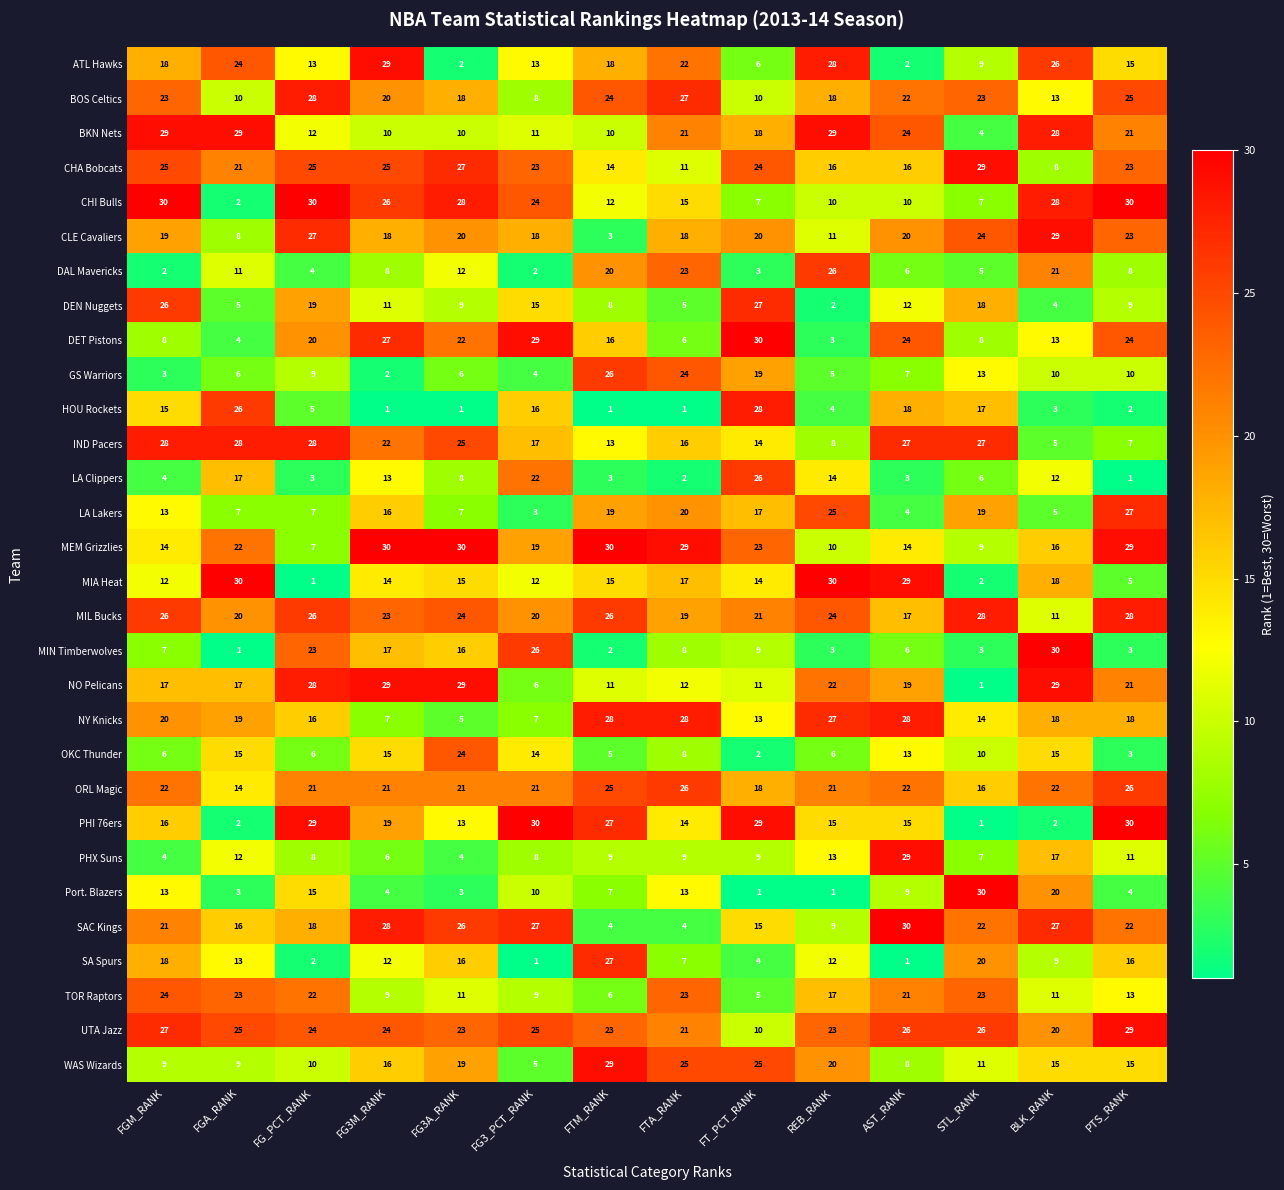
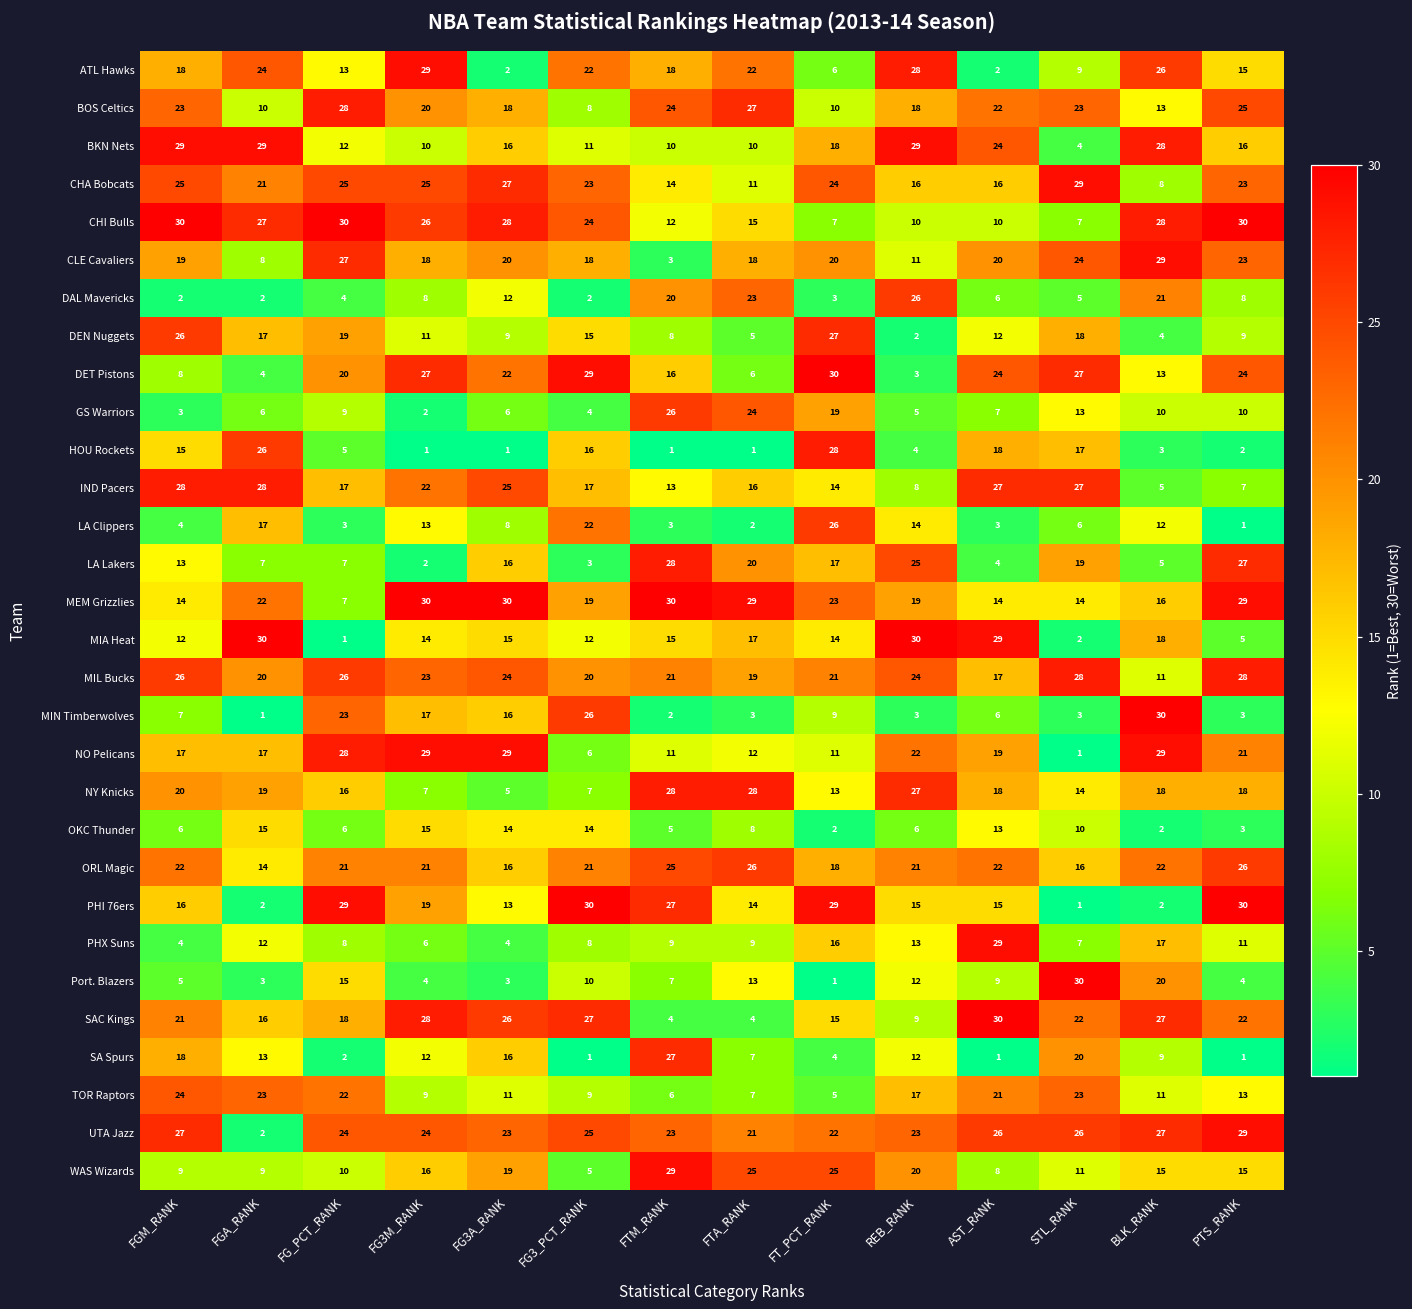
ATL Hawks, FG3_PCT_RANK: 13 -> 22
BKN Nets, FG3A_RANK: 10 -> 16
BKN Nets, FTA_RANK: 21 -> 10
BKN Nets, PTS_RANK: 21 -> 16
CHI Bulls, FGA_RANK: 2 -> 27
DAL Mavericks, FGA_RANK: 11 -> 2
DEN Nuggets, FGA_RANK: 5 -> 17
DET Pistons, STL_RANK: 8 -> 27
IND Pacers, FG_PCT_RANK: 28 -> 17
LA Lakers, FG3M_RANK: 16 -> 2
LA Lakers, FG3A_RANK: 7 -> 16
LA Lakers, FTM_RANK: 19 -> 28
MEM Grizzlies, REB_RANK: 10 -> 19
MEM Grizzlies, STL_RANK: 9 -> 14
MIL Bucks, FTM_RANK: 26 -> 21
MIN Timberwolves, FTA_RANK: 8 -> 3
NY Knicks, AST_RANK: 28 -> 18
OKC Thunder, FG3A_RANK: 24 -> 14
OKC Thunder, BLK_RANK: 15 -> 2
ORL Magic, FG3A_RANK: 21 -> 16
PHX Suns, FT_PCT_RANK: 9 -> 16
Port. Blazers, FGM_RANK: 13 -> 5
Port. Blazers, REB_RANK: 1 -> 12
SA Spurs, PTS_RANK: 16 -> 1
TOR Raptors, FTA_RANK: 23 -> 7
UTA Jazz, FGA_RANK: 25 -> 2
UTA Jazz, FT_PCT_RANK: 10 -> 22
UTA Jazz, BLK_RANK: 20 -> 27
